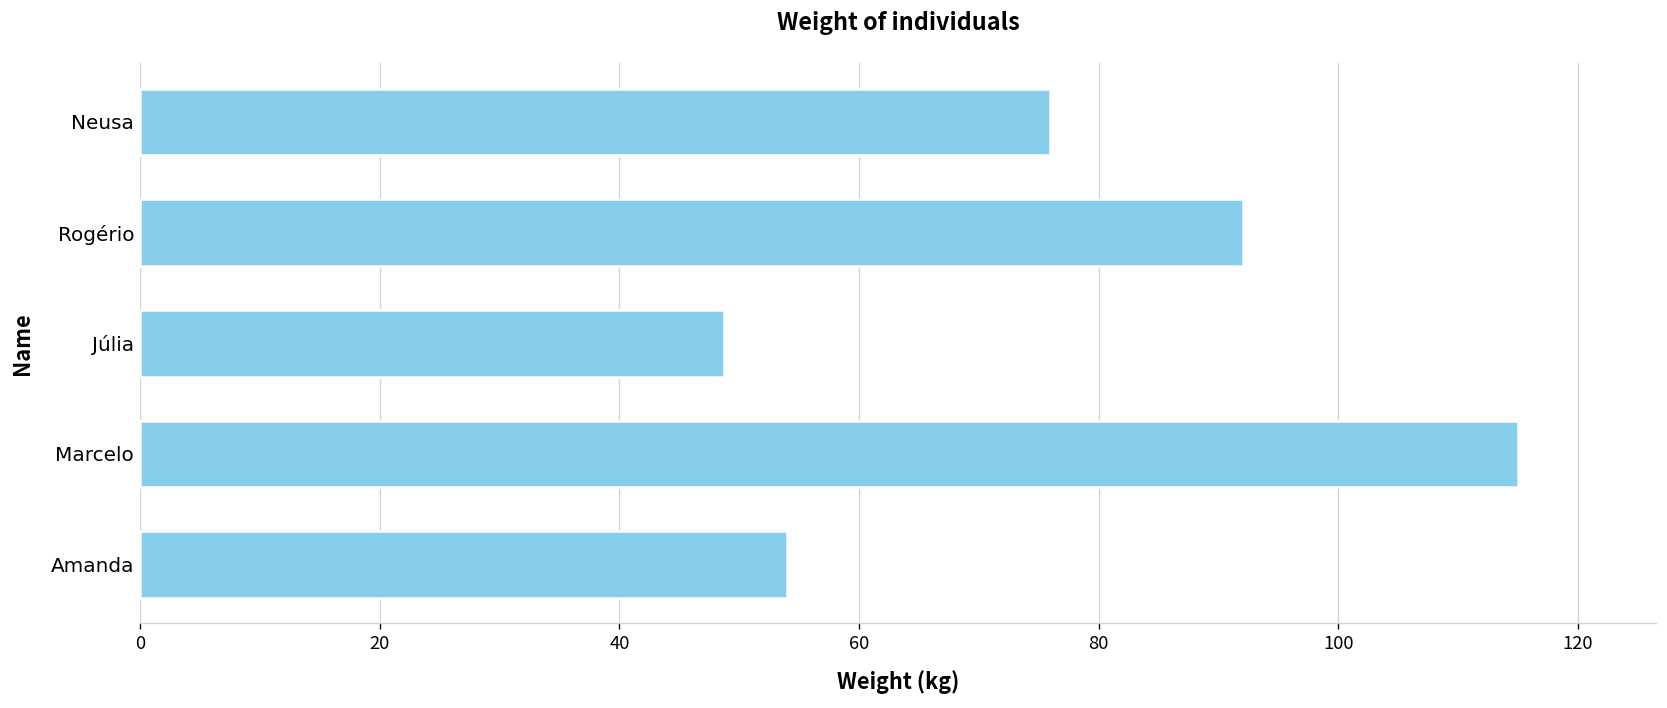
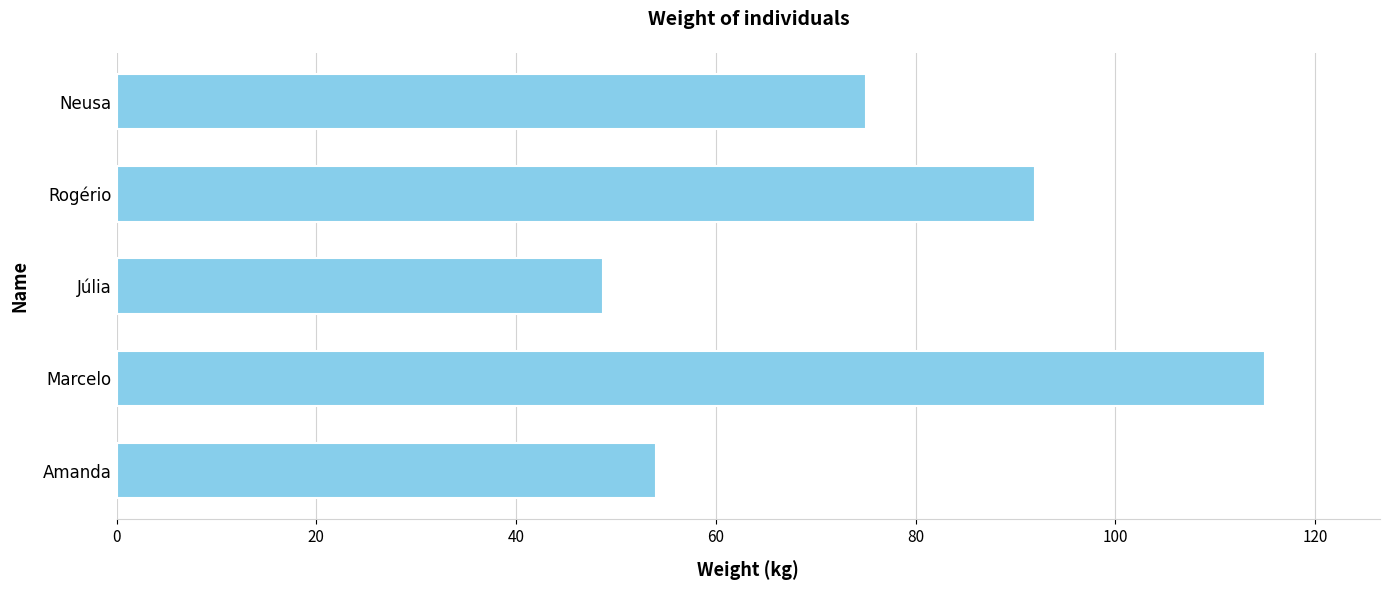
Neusa: 76 -> 75
